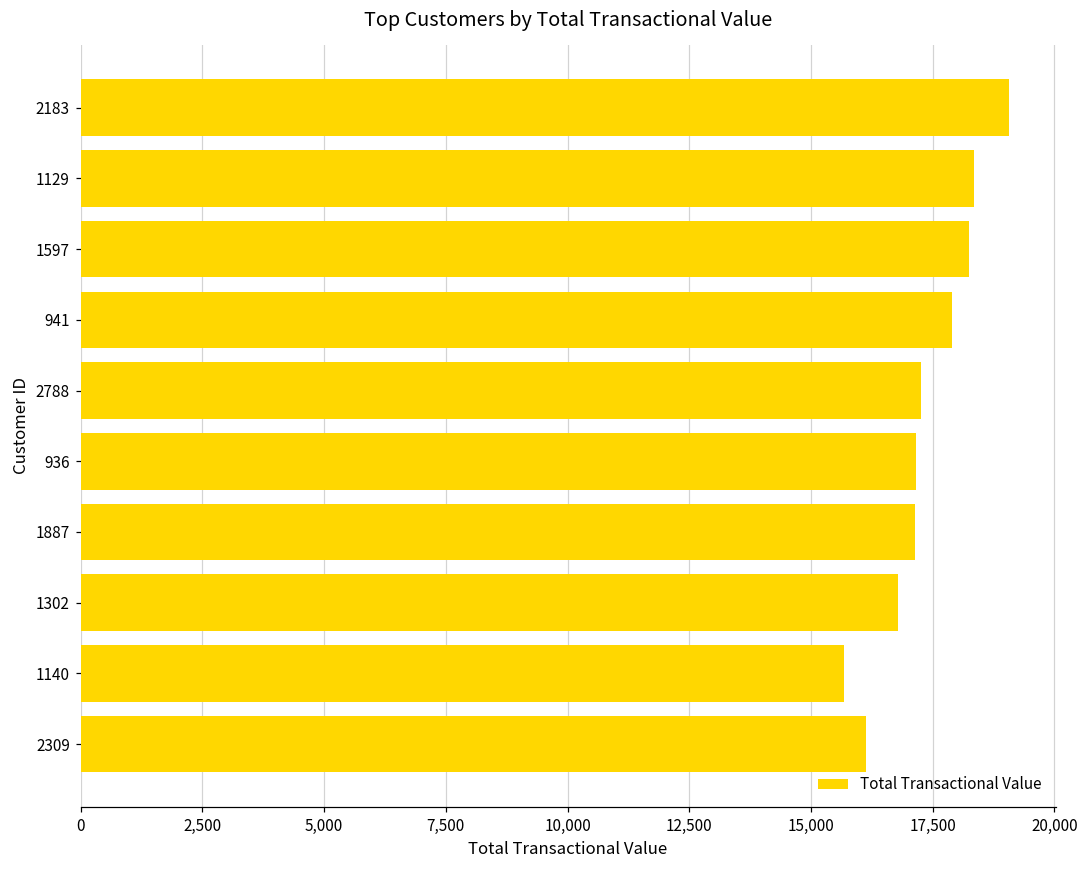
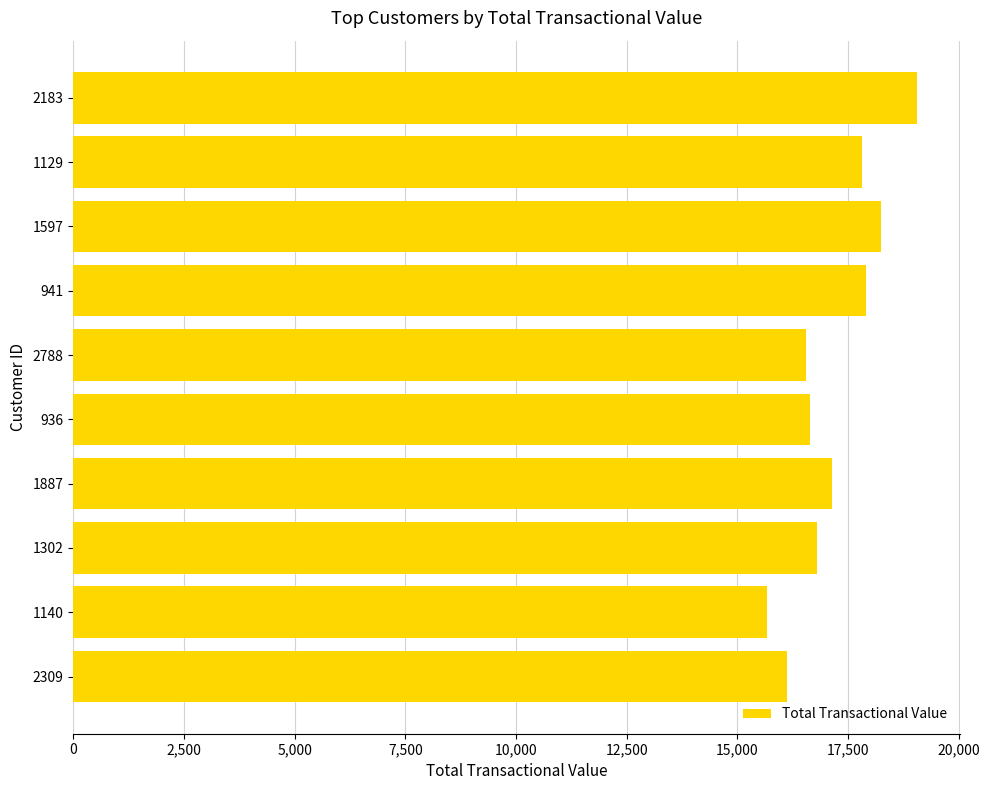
1129: 18,300 -> 17,800
2788: 17,300 -> 16,600
936: 17,200 -> 16,600
